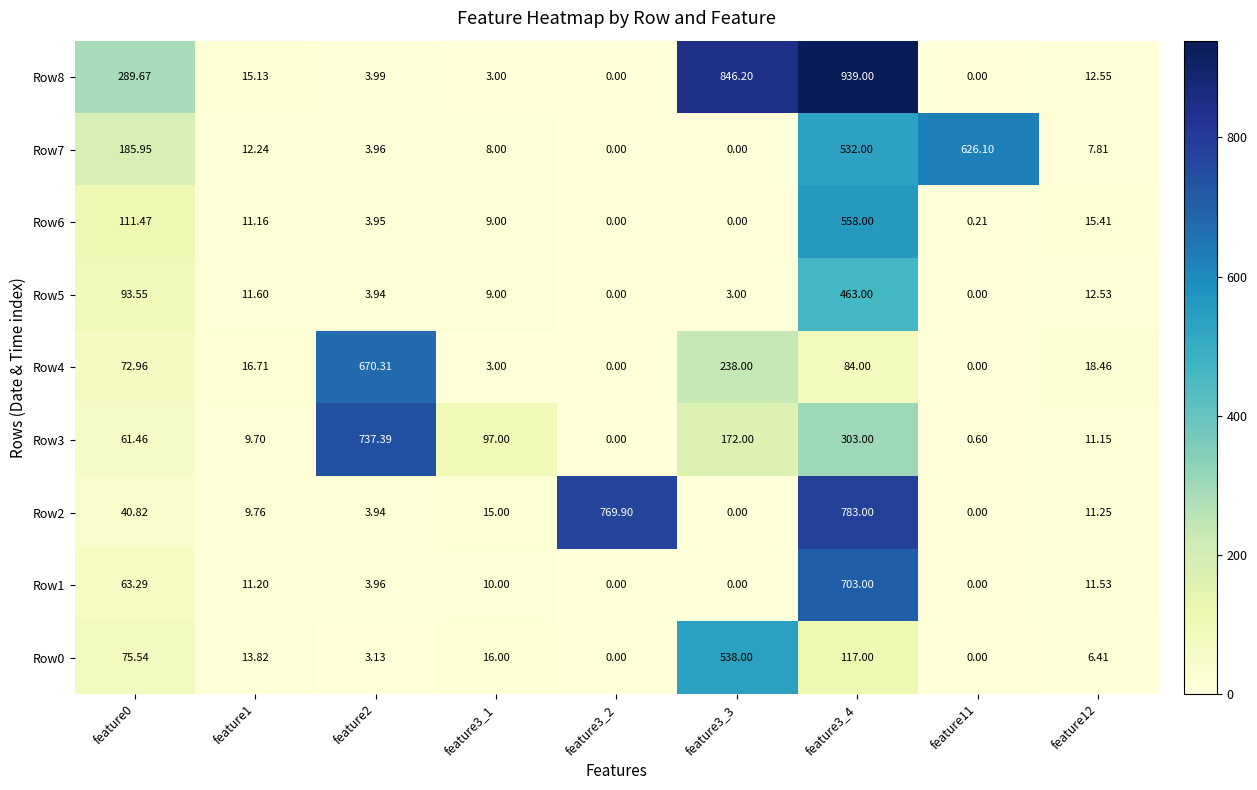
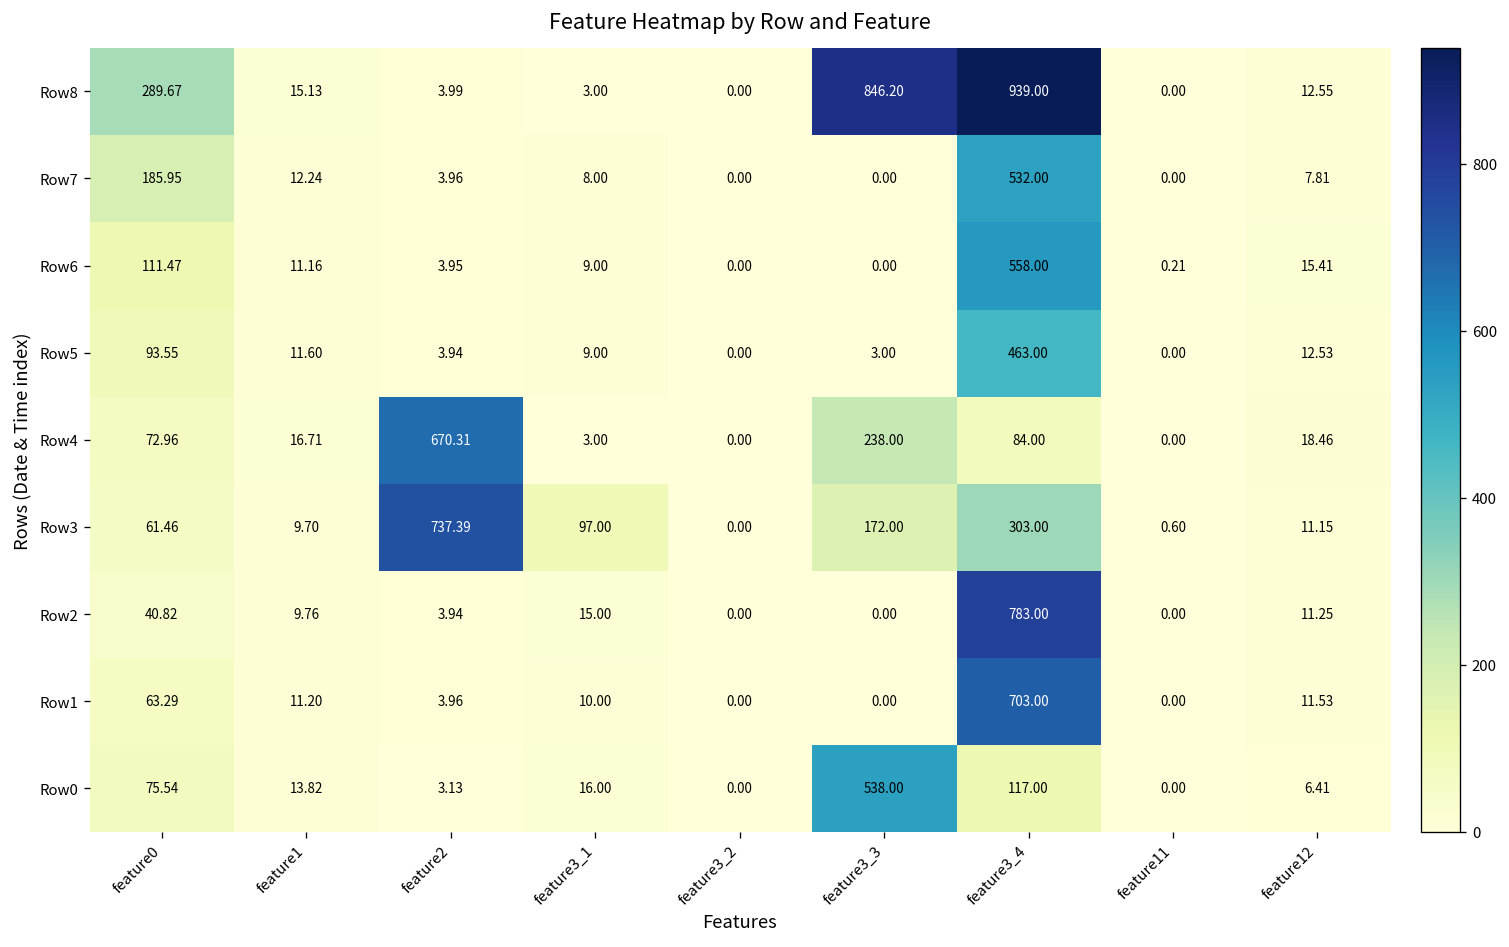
Row7, feature11: 626.10 -> 0.00
Row2, feature3_2: 769.90 -> 0.00
